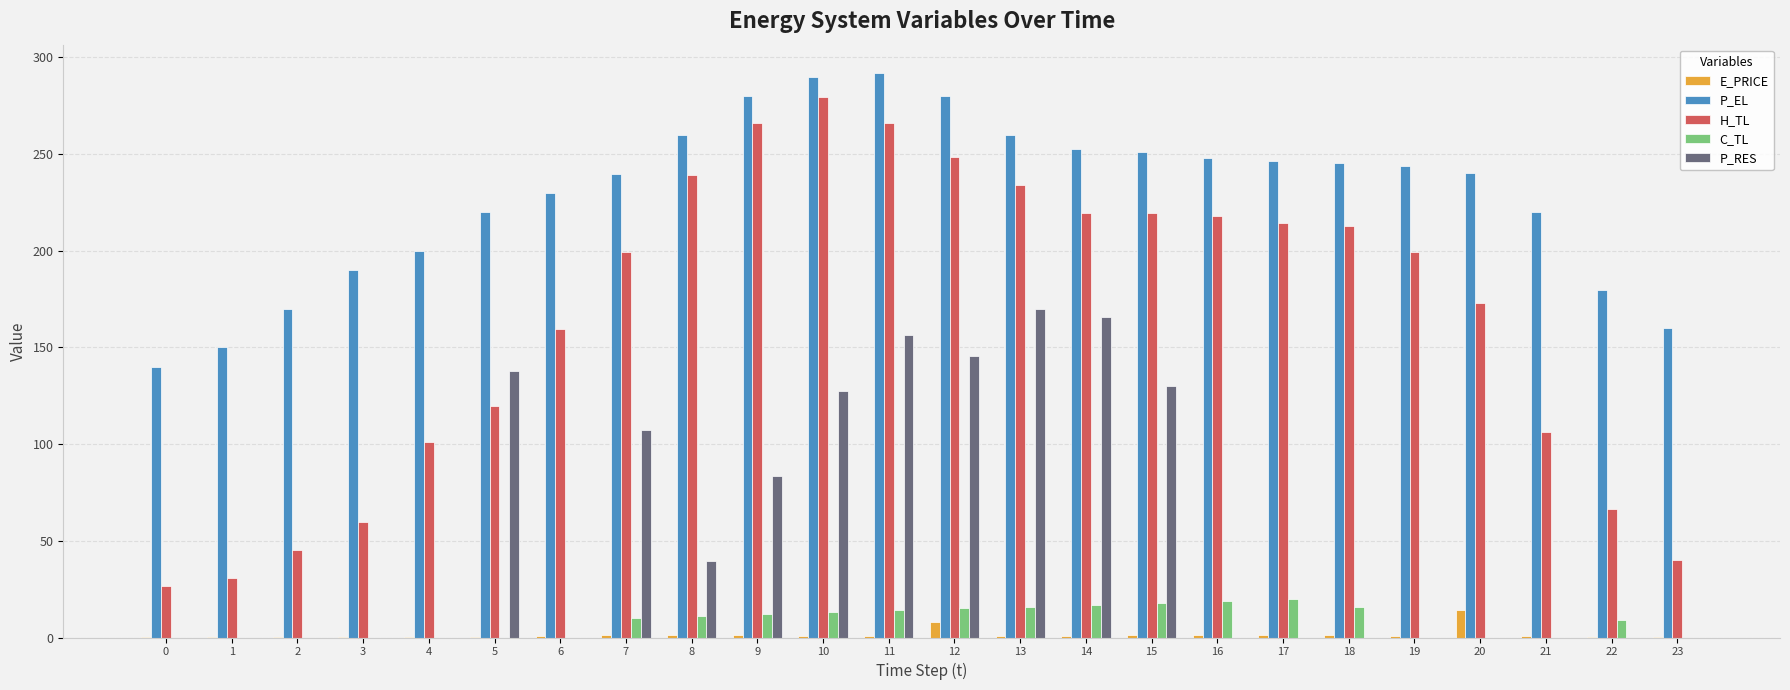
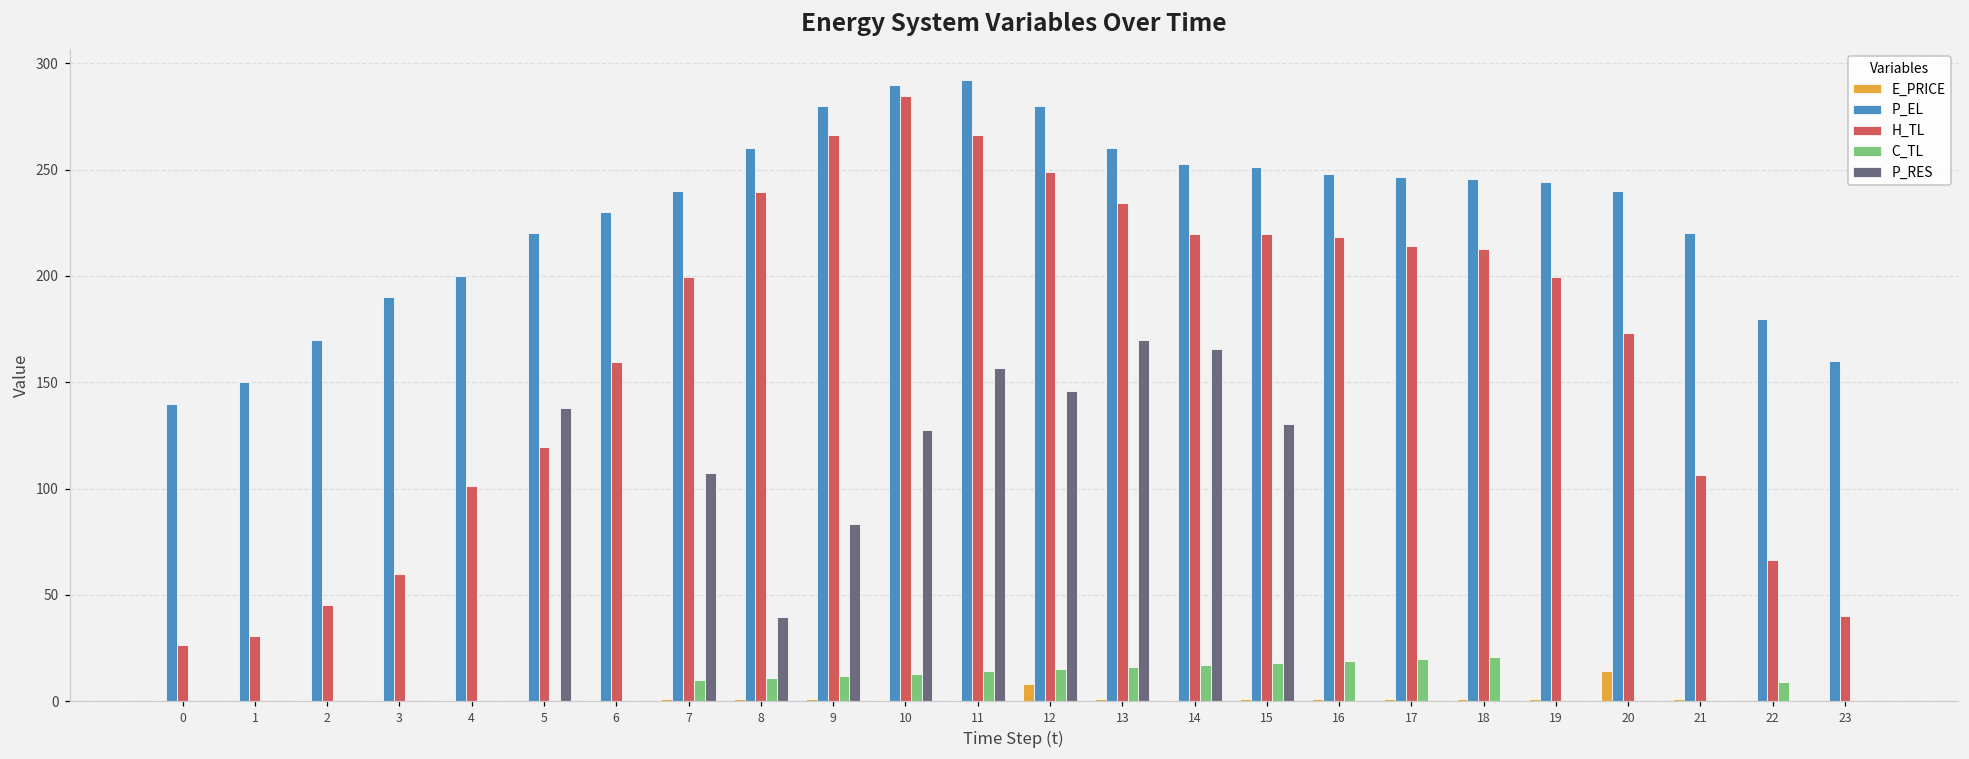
H_TL, 10: 279 -> 285
C_TL, 18: 16 -> 21
